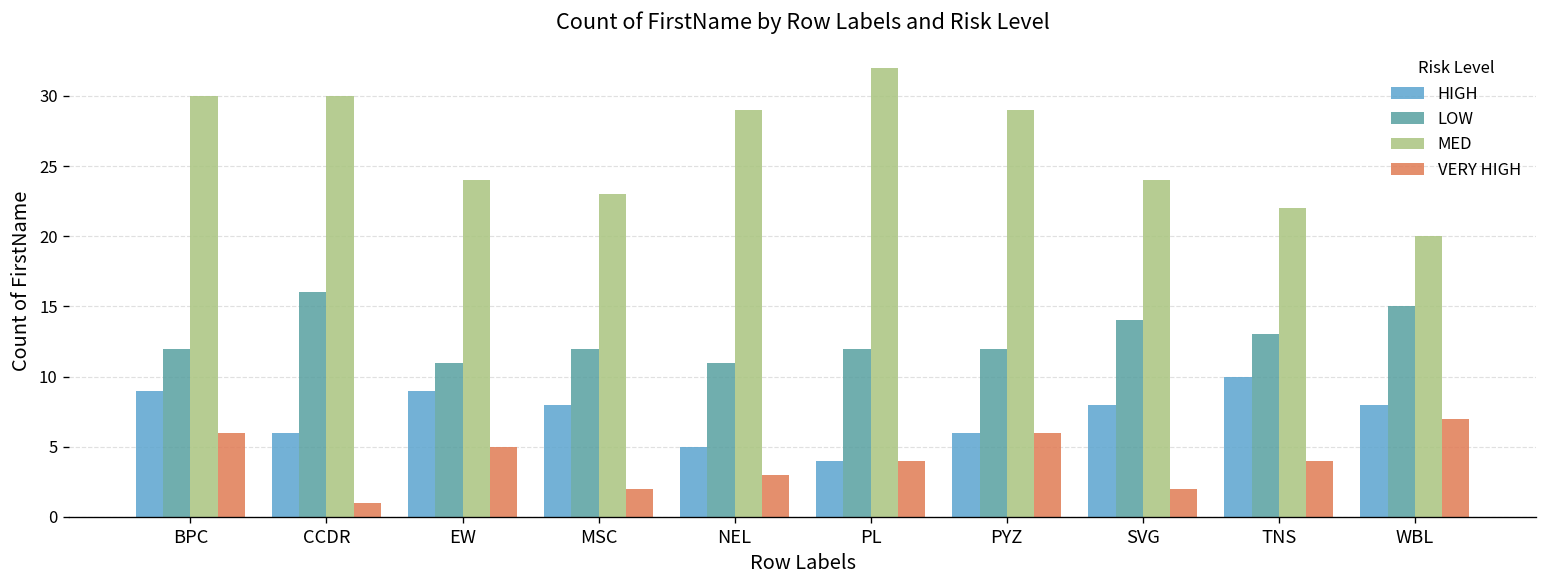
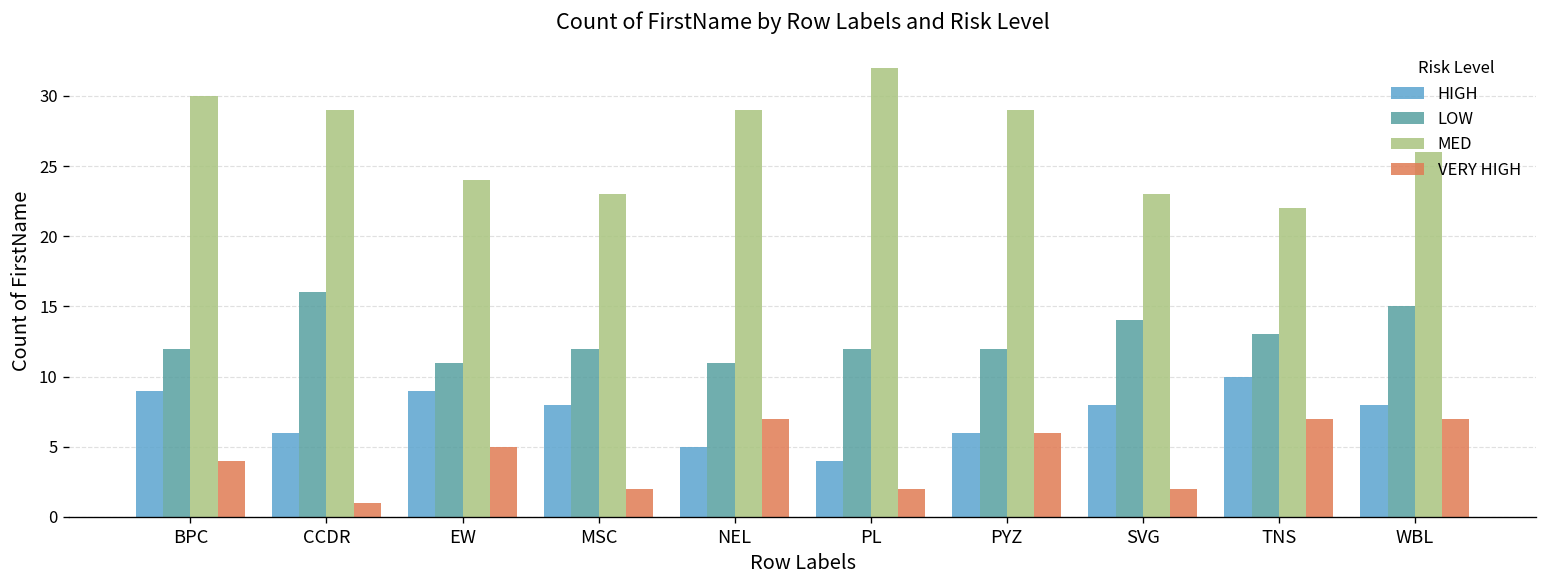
VERY HIGH, BPC: 6 -> 4
MED, CCDR: 30 -> 29
VERY HIGH, NEL: 3 -> 7
VERY HIGH, PL: 4 -> 2
MED, SVG: 24 -> 23
VERY HIGH, TNS: 4 -> 7
MED, WBL: 20 -> 26
